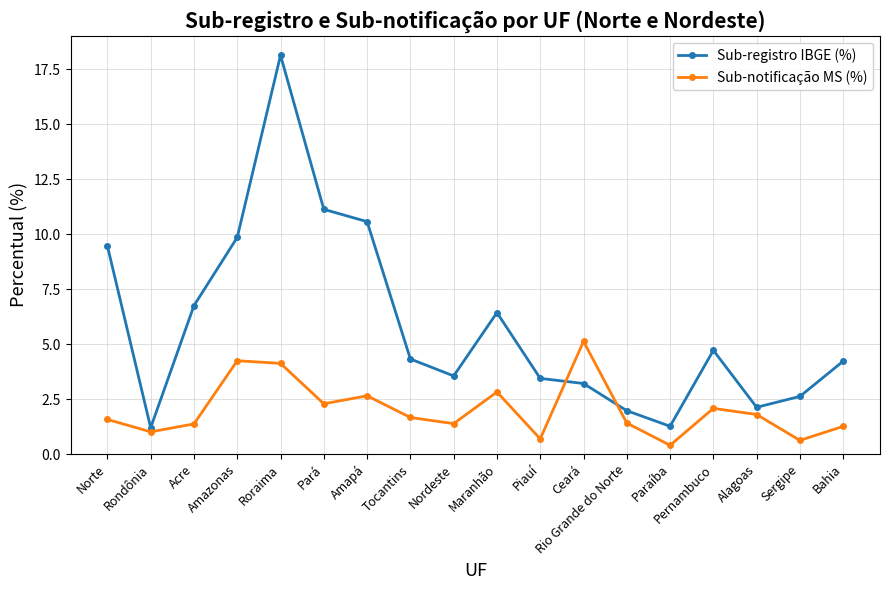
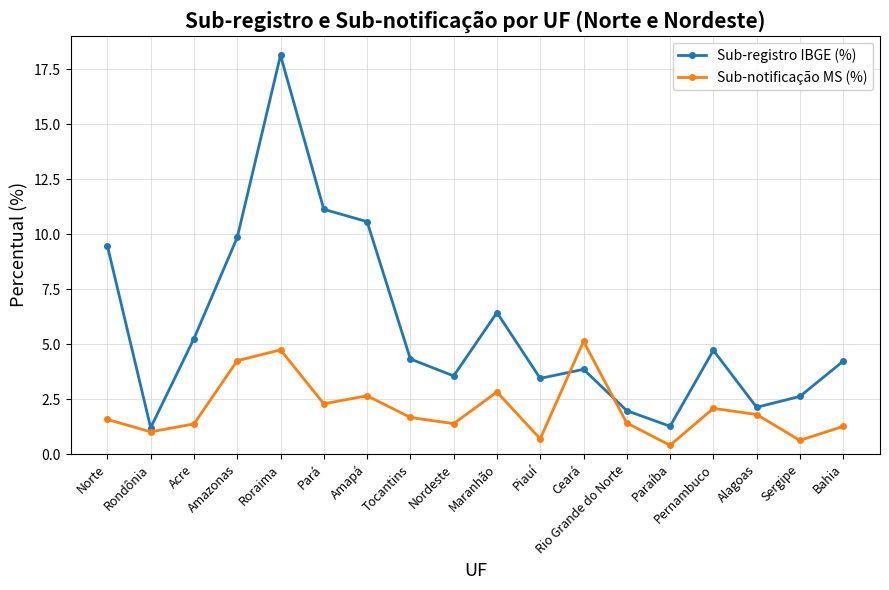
Sub-registro IBGE (%), Acre: 6.7 -> 5.2
Sub-notificação MS (%), Roraima: 4.1 -> 4.7
Sub-registro IBGE (%), Ceará: 3.2 -> 3.9
